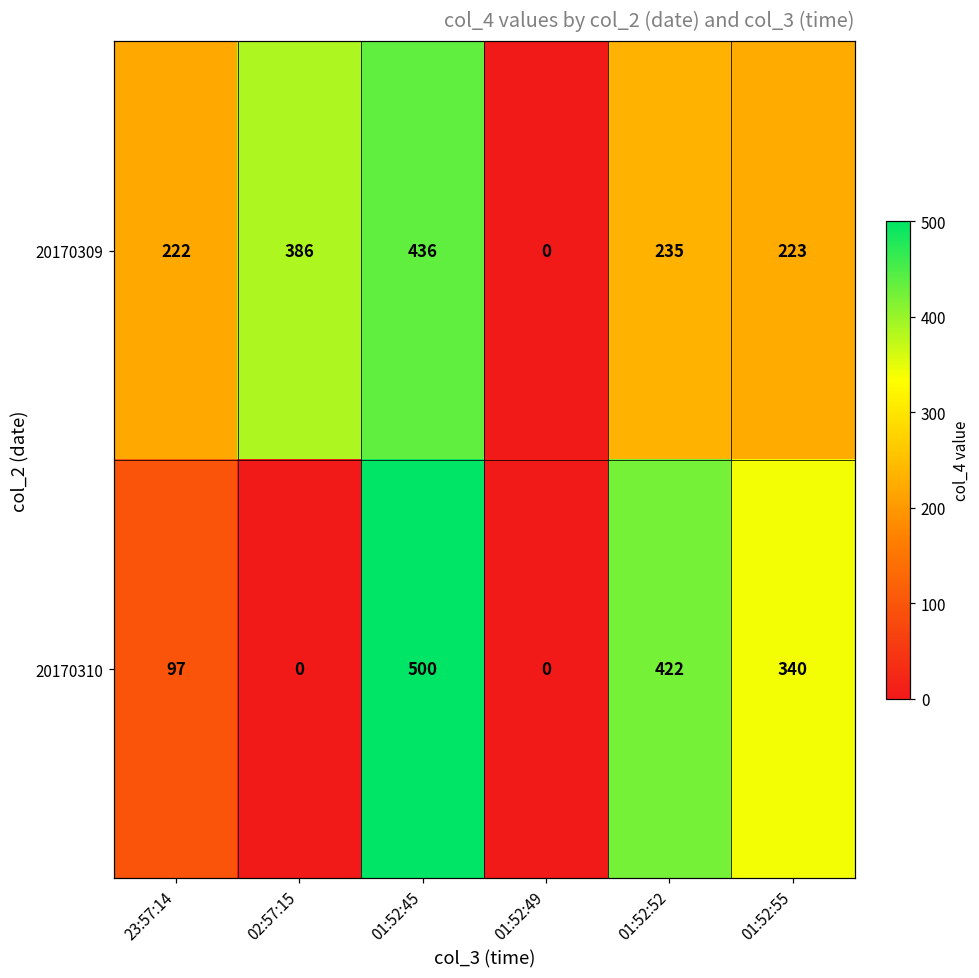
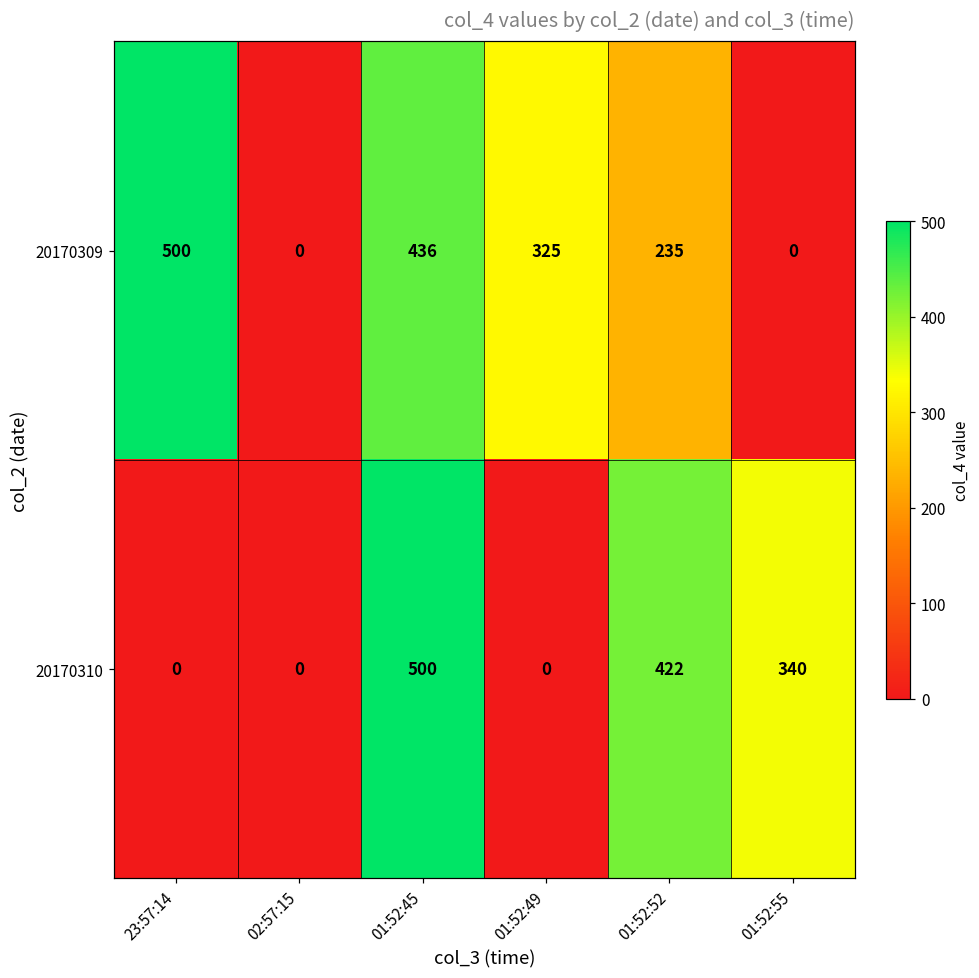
20170309, 23:57:14: 222 -> 500
20170309, 02:57:15: 386 -> 0
20170309, 01:52:49: 0 -> 325
20170309, 01:52:55: 223 -> 0
20170310, 23:57:14: 97 -> 0
